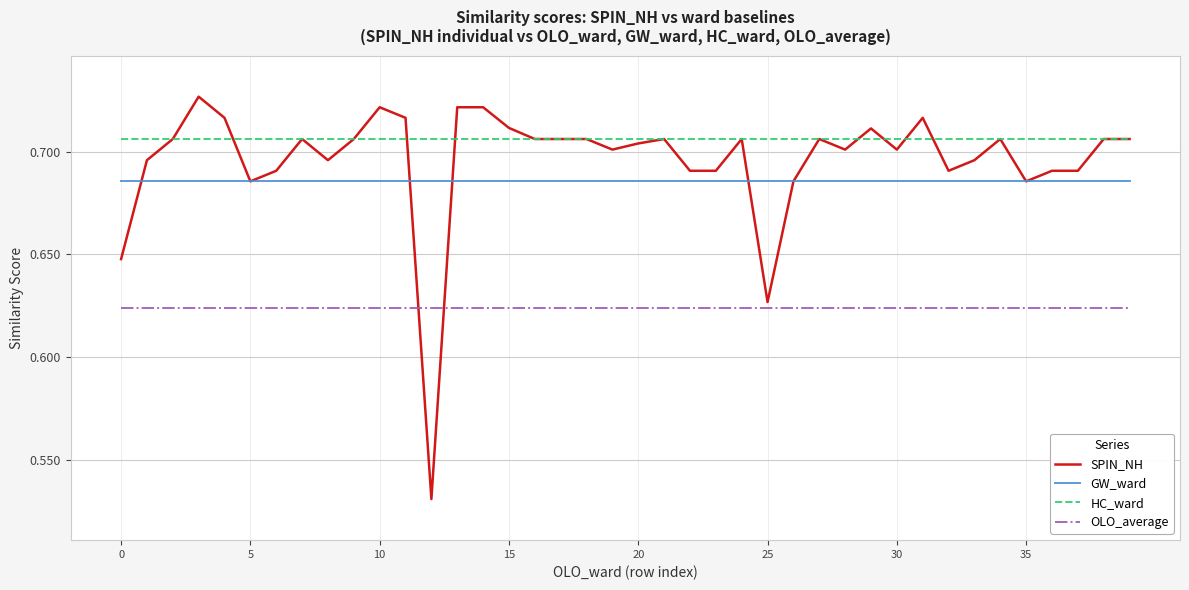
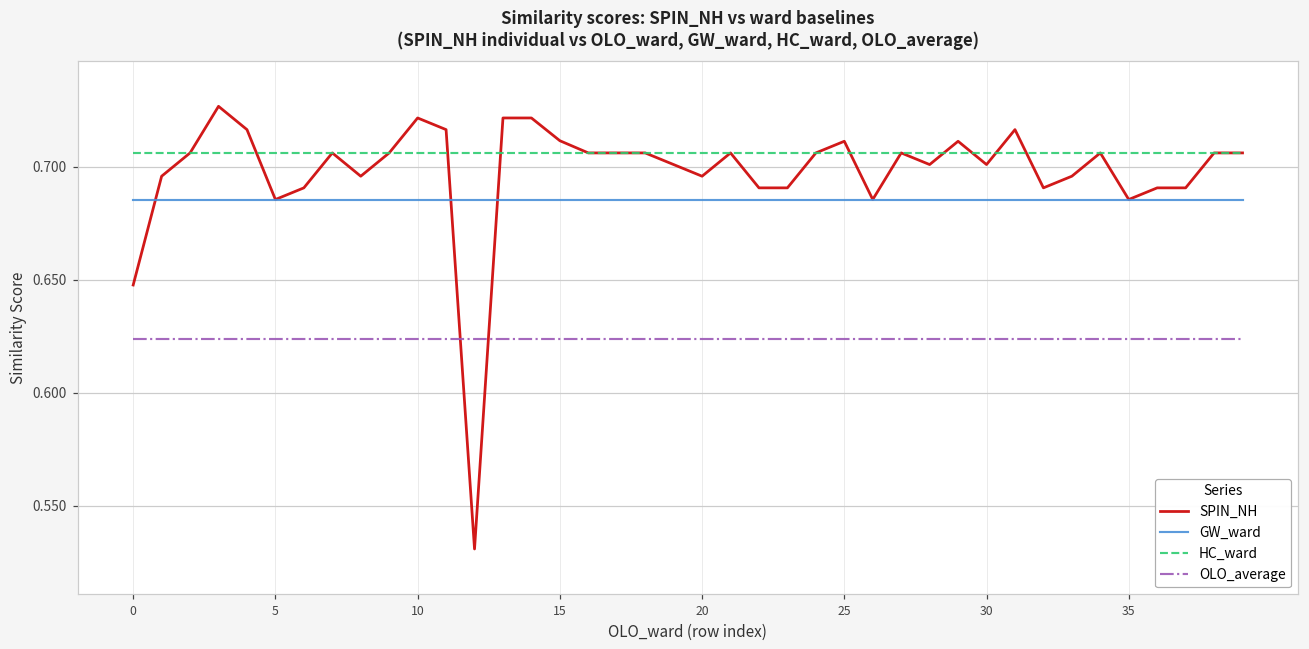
SPIN_NH, 20: 0.704 -> 0.696
SPIN_NH, 25: 0.627 -> 0.711
